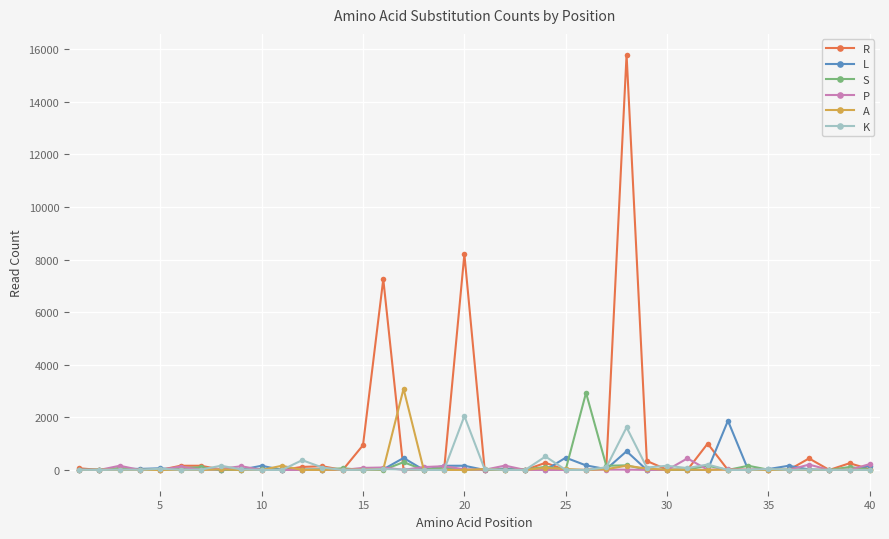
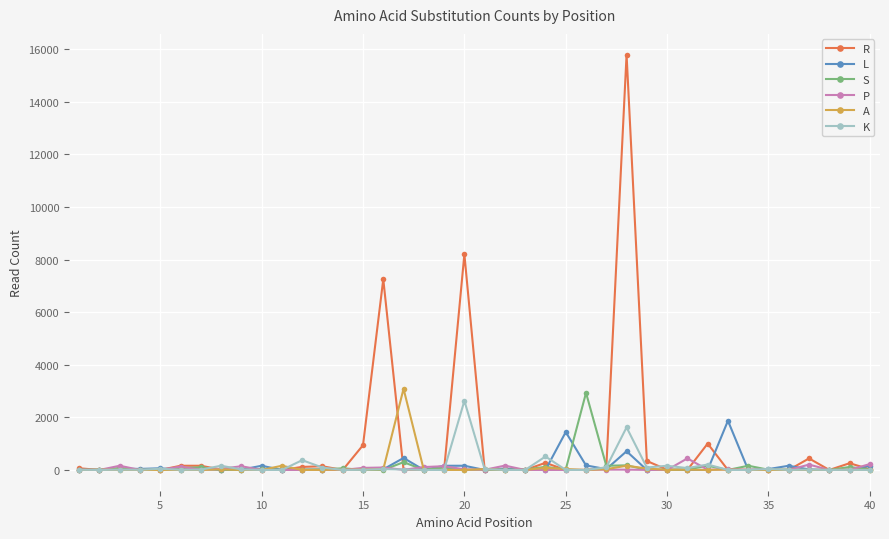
K, 20: 2000 -> 2600
L, 25: 500 -> 1400
